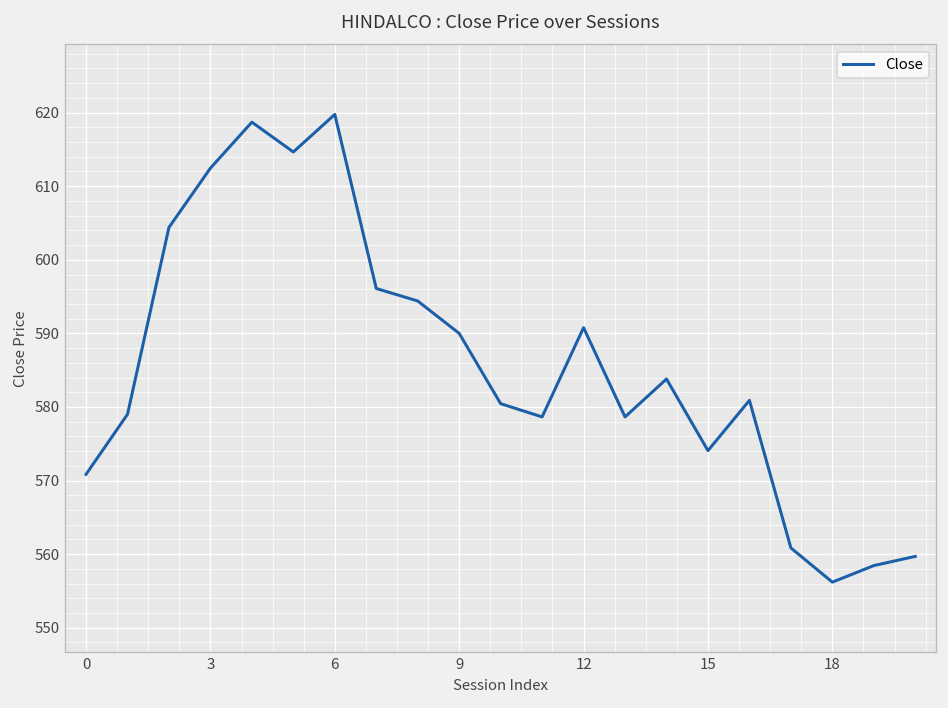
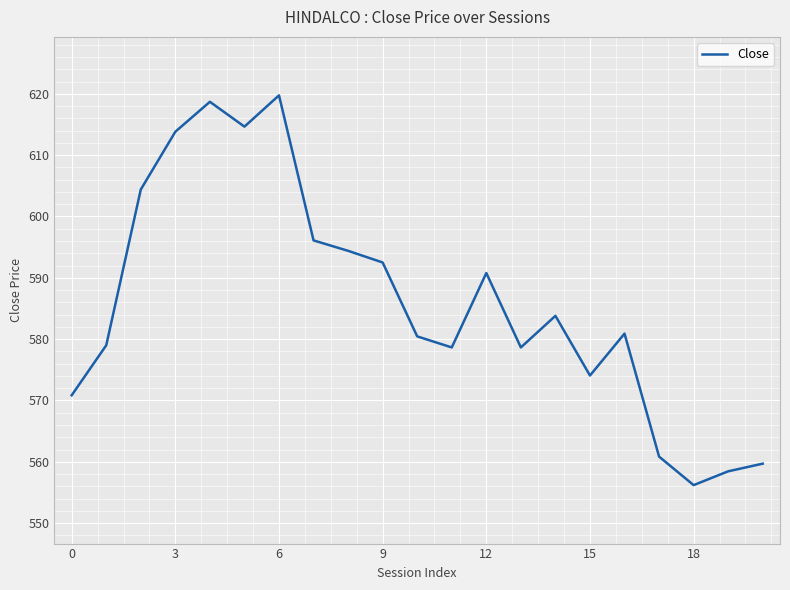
3: 612 -> 614
9: 590 -> 593
